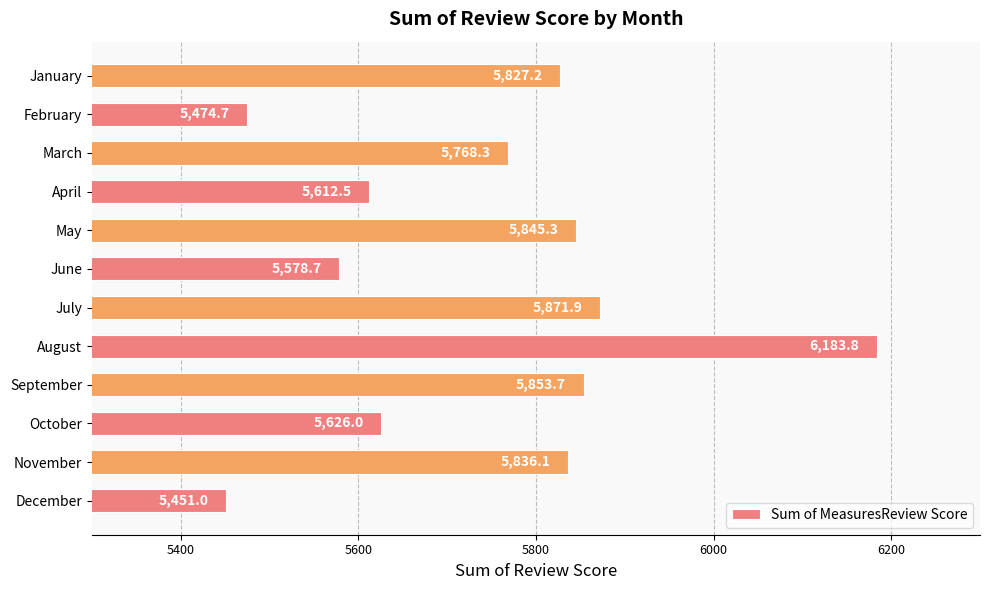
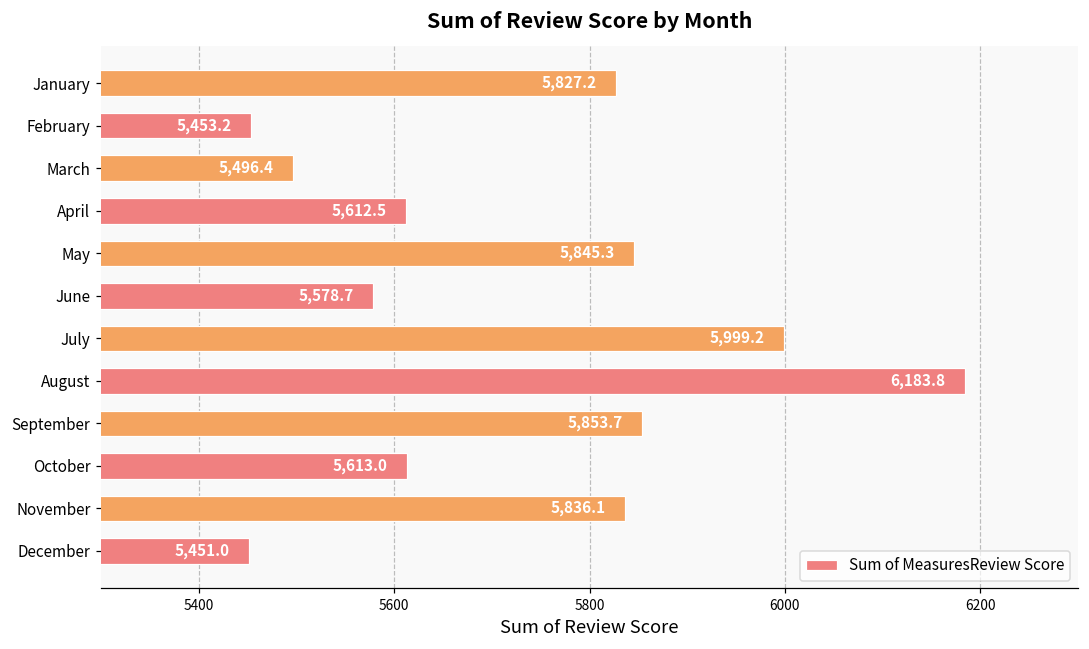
February: 5,474.7 -> 5,453.2
March: 5,768.3 -> 5,496.4
July: 5,871.9 -> 5,999.2
October: 5,626.0 -> 5,613.0
